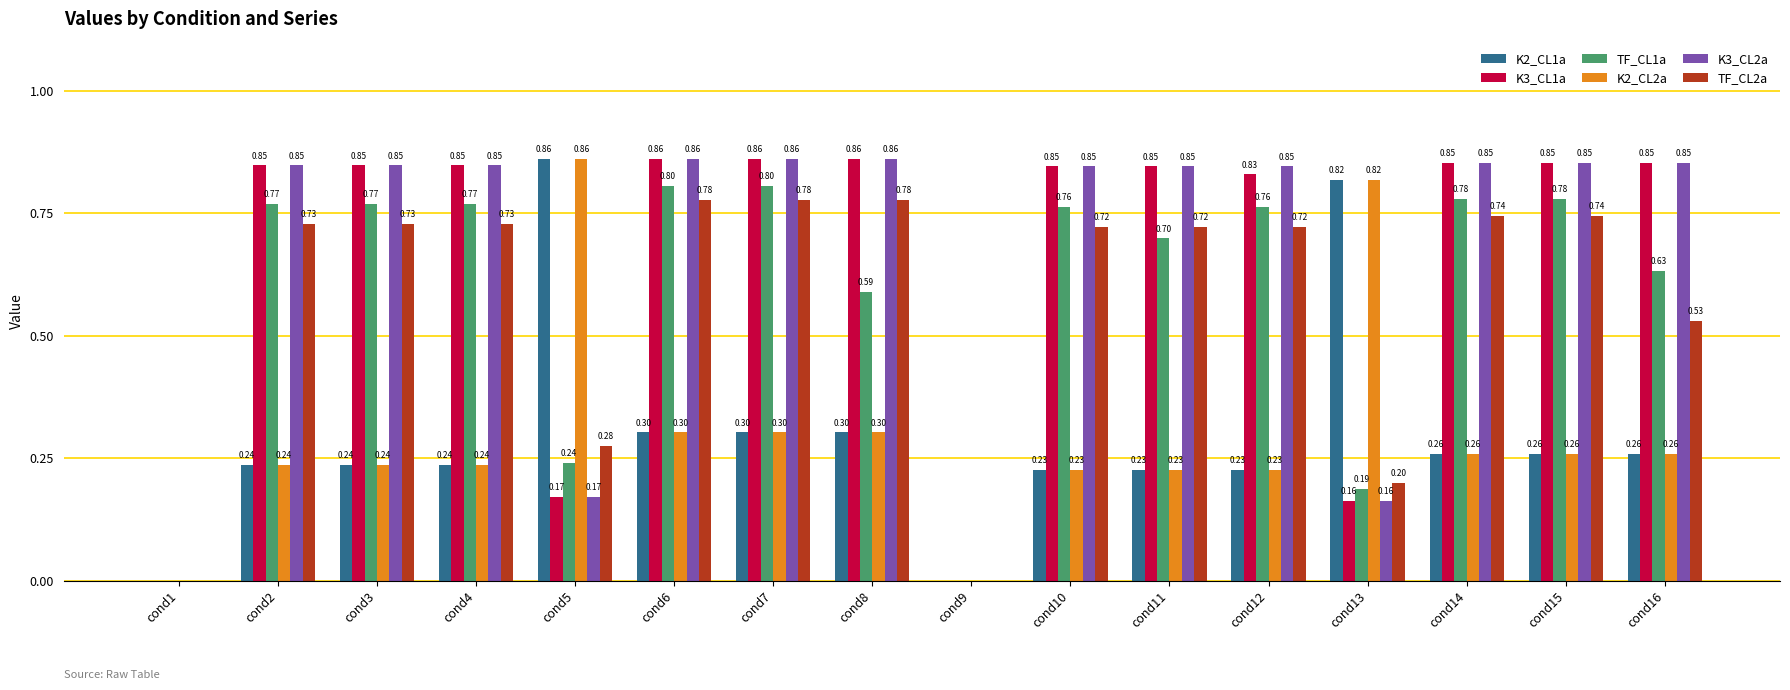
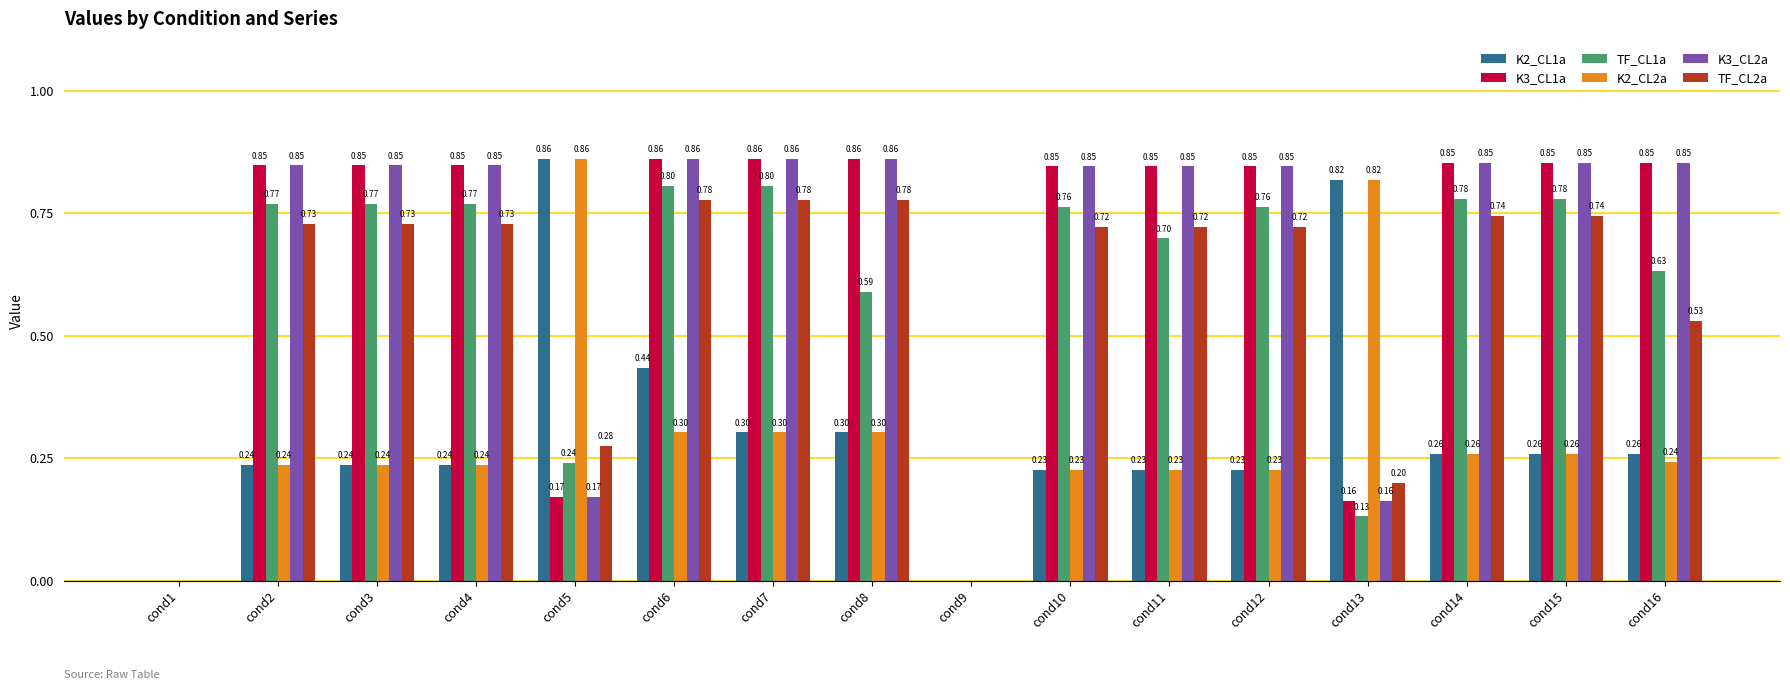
K2_CL1a, cond6: 0.30 -> 0.44
K3_CL1a, cond12: 0.83 -> 0.85
TF_CL1a, cond13: 0.19 -> 0.13
K2_CL2a, cond16: 0.26 -> 0.24
